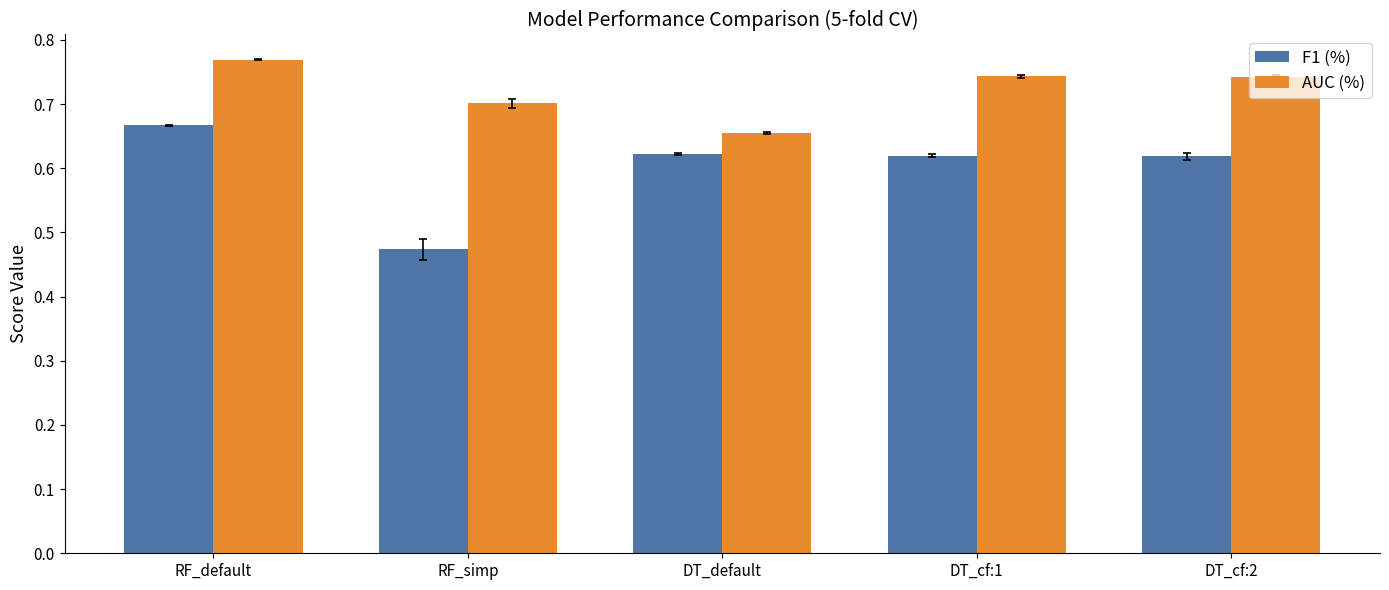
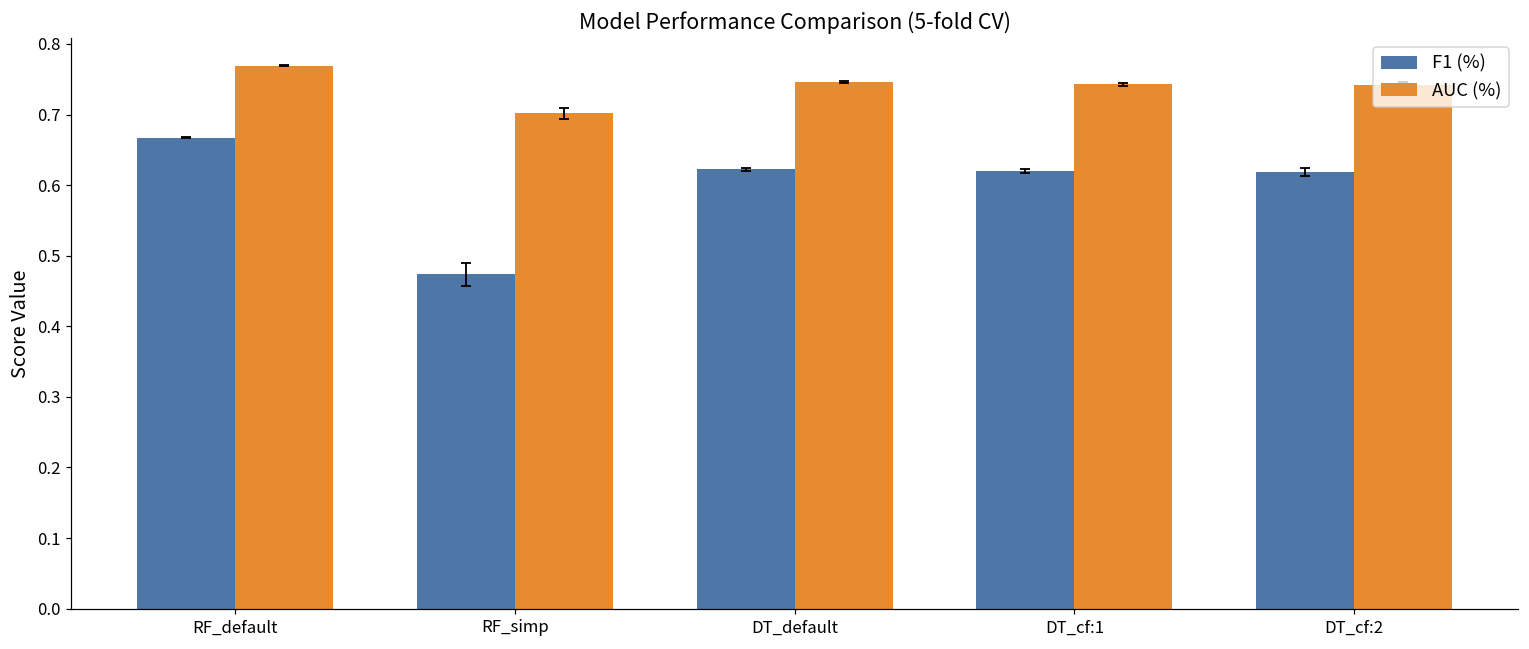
AUC (%), DT_default: 0.66 -> 0.75
